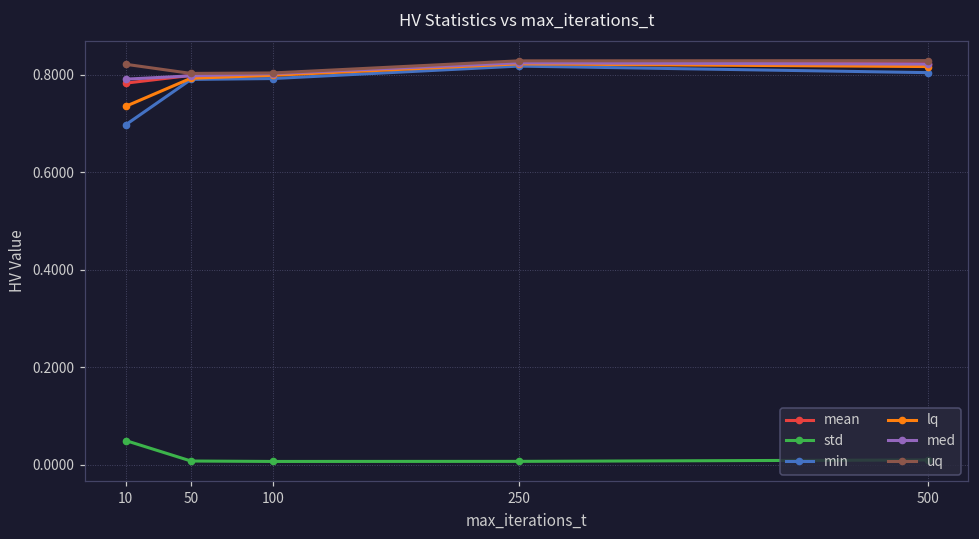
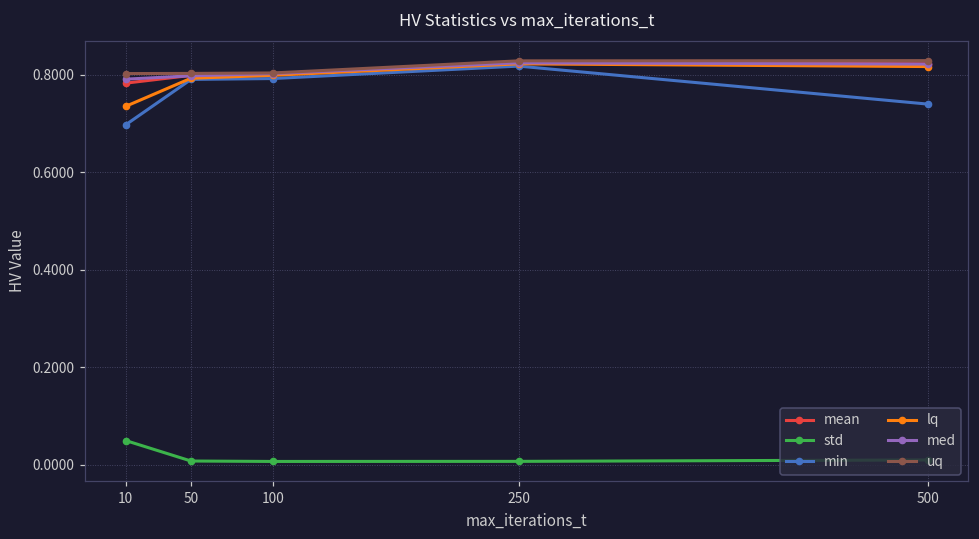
uq, 10: 0.82 -> 0.80
min, 500: 0.80 -> 0.74
